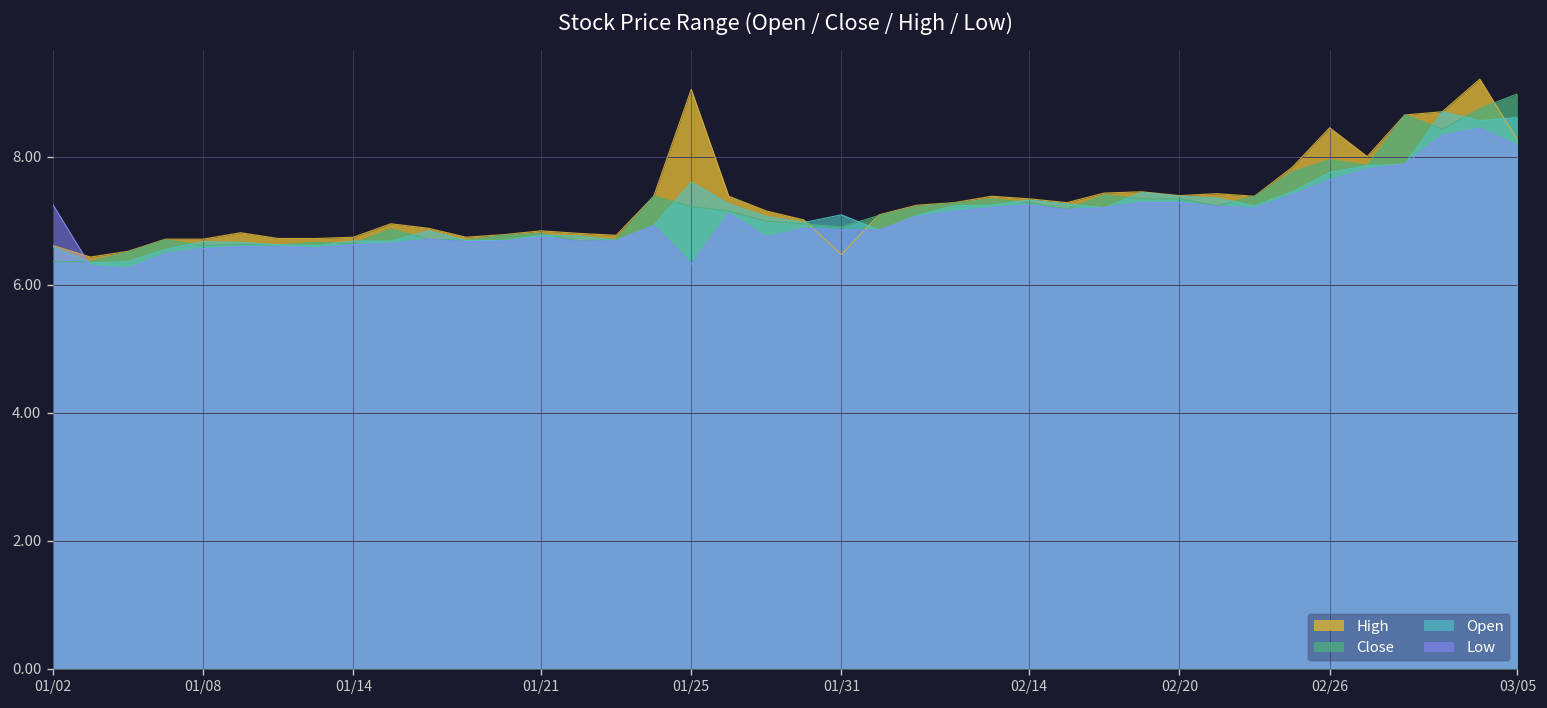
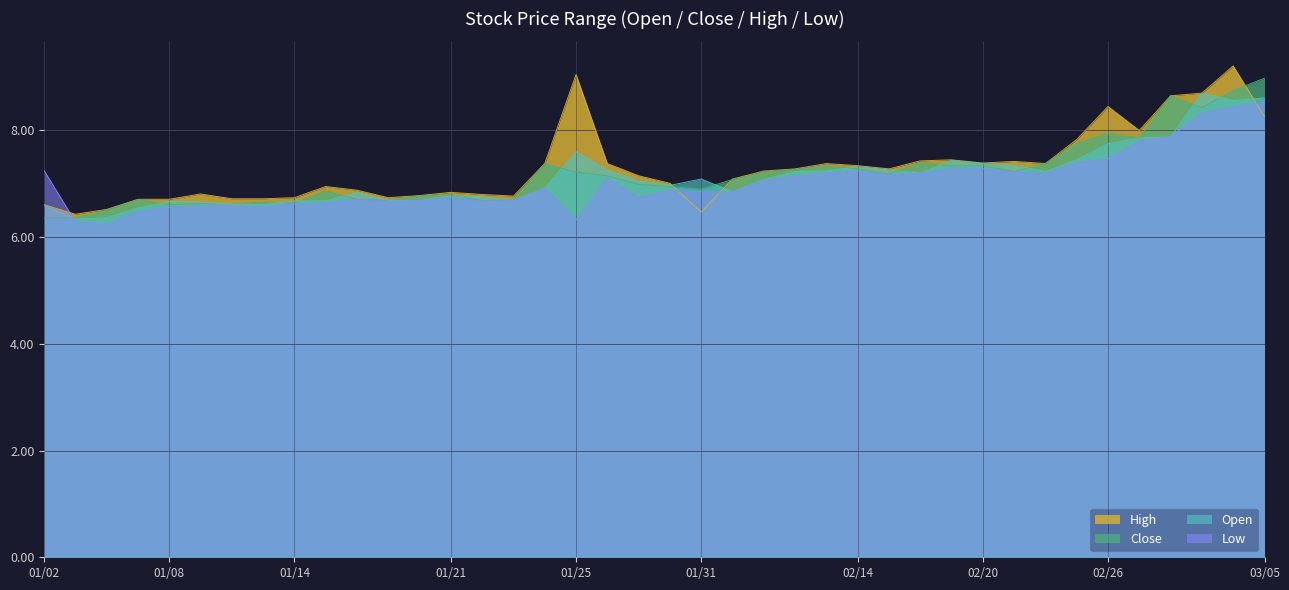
Low, 02/26: 7.6 -> 7.5
Low, 03/05: 8.2 -> 8.5
